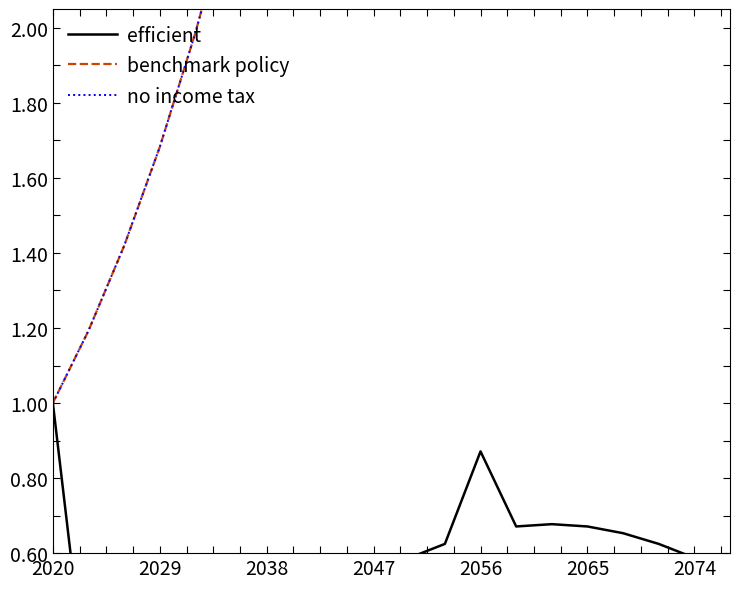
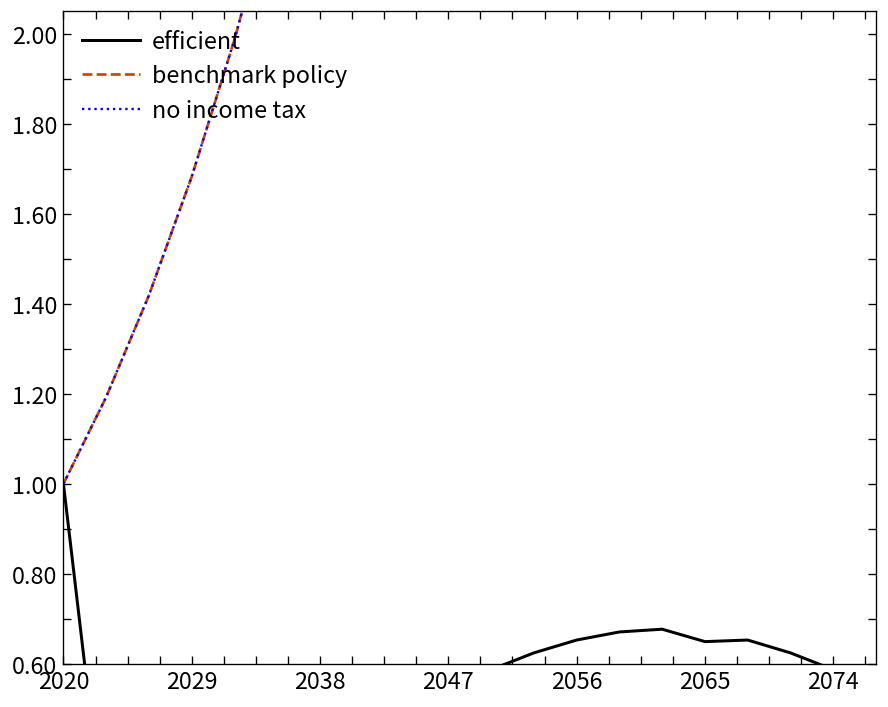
efficient, 2056: 0.87 -> 0.65
efficient, 2065: 0.67 -> 0.65
